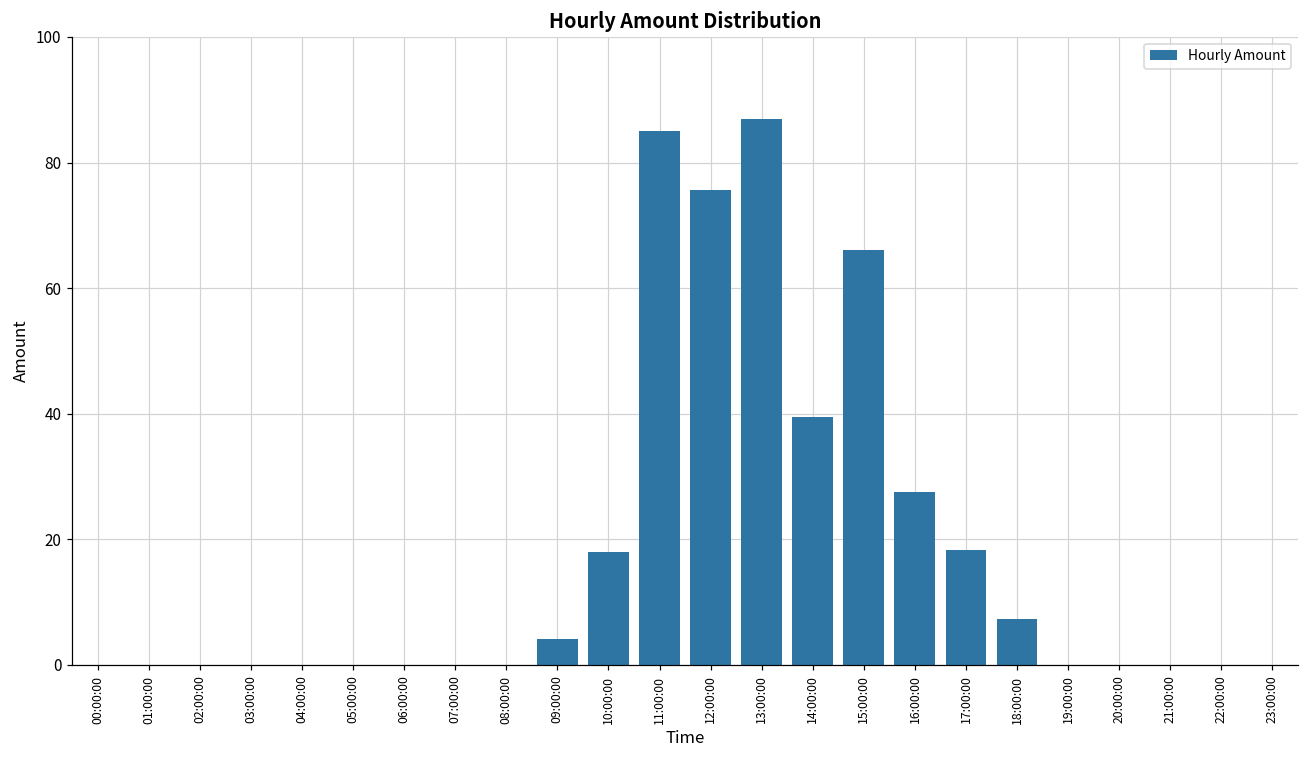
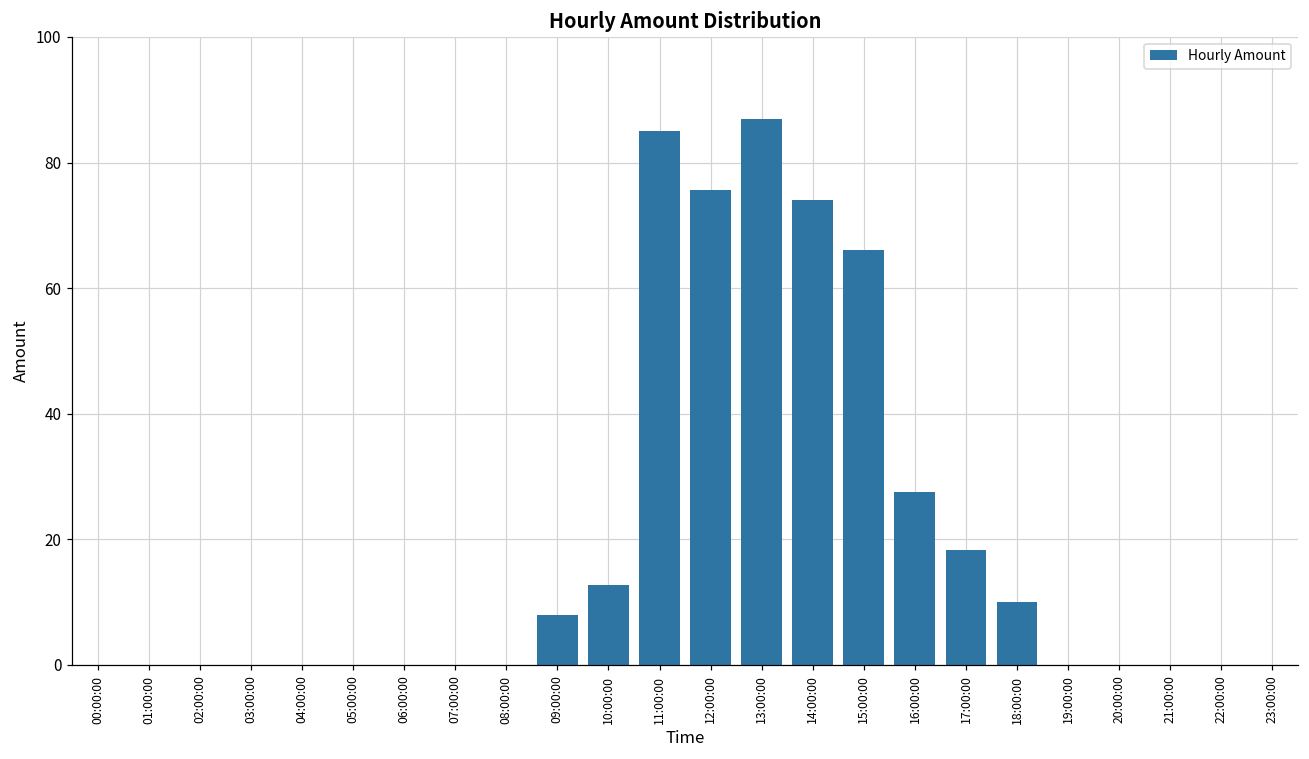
09:00:00: 4 -> 8
10:00:00: 18 -> 13
14:00:00: 40 -> 74
18:00:00: 7 -> 10
